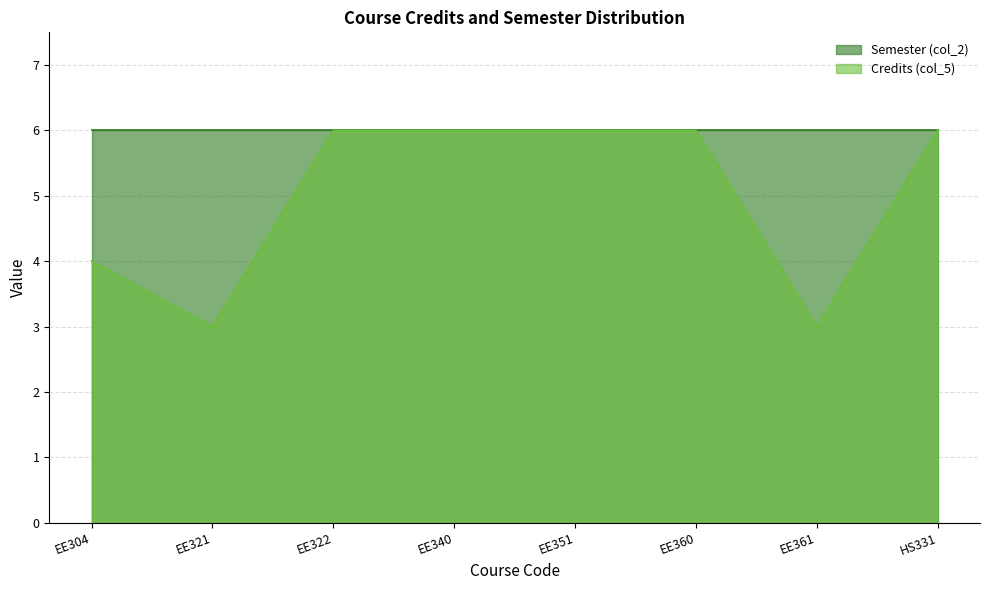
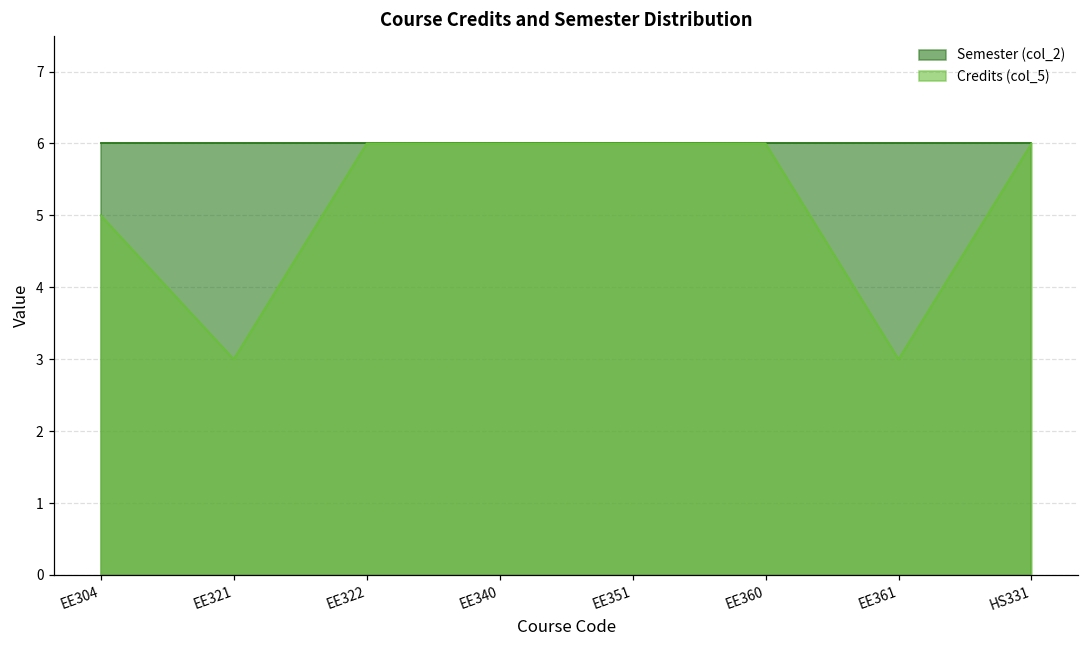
Credits (col_5), EE304: 4 -> 5
